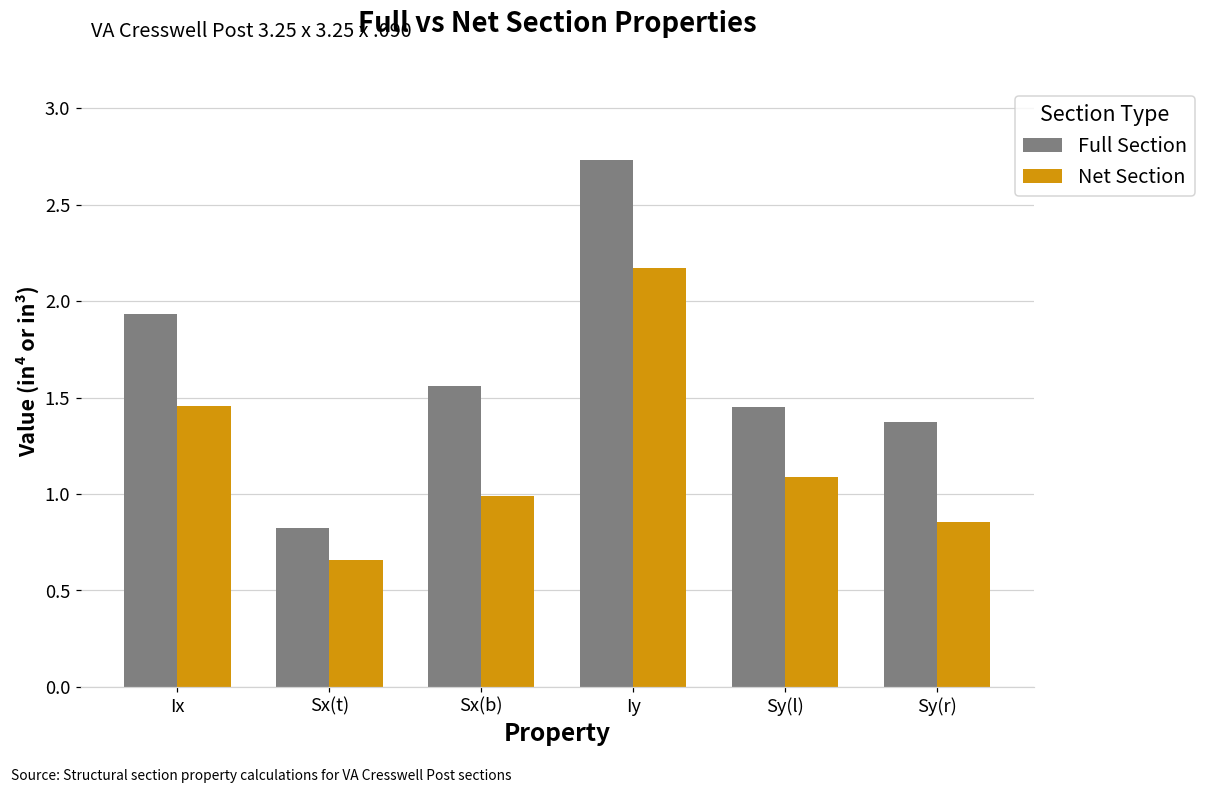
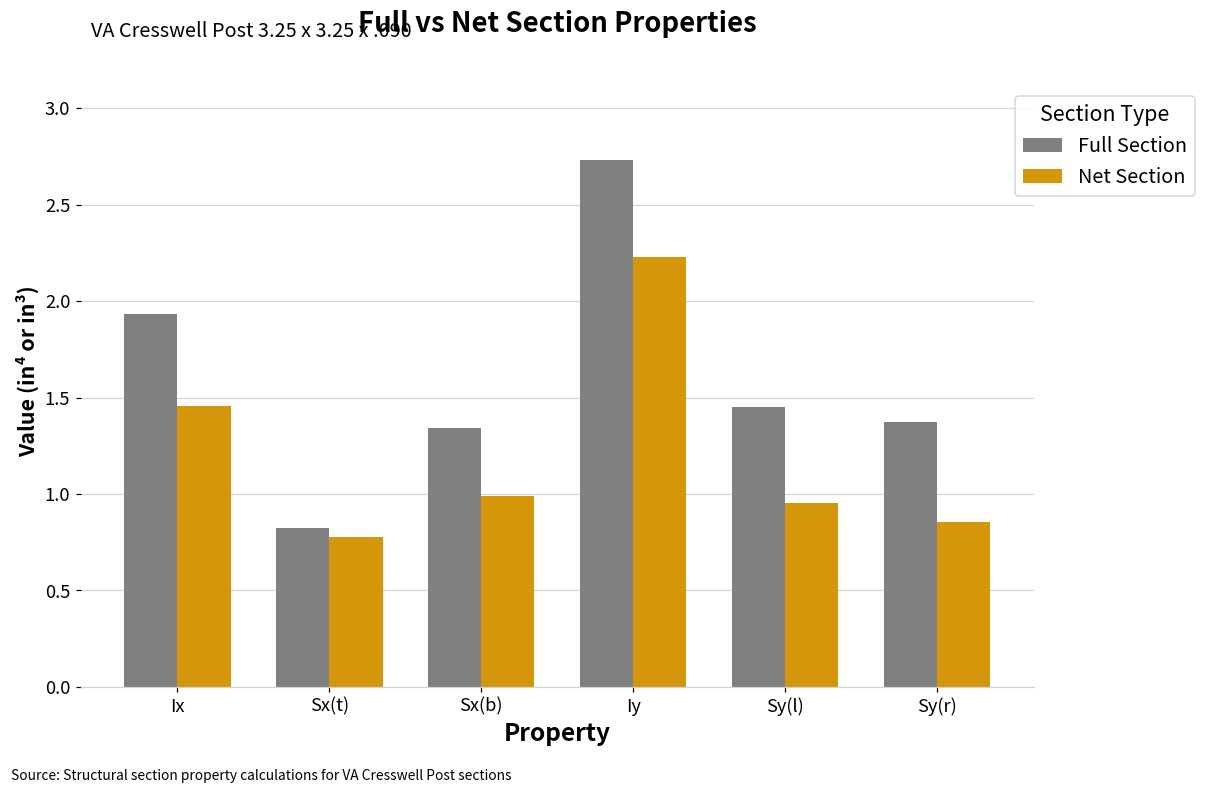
Net Section, Sx(t): 0.66 -> 0.77
Full Section, Sx(b): 1.56 -> 1.34
Net Section, Iy: 2.17 -> 2.23
Net Section, Sy(l): 1.09 -> 0.95
